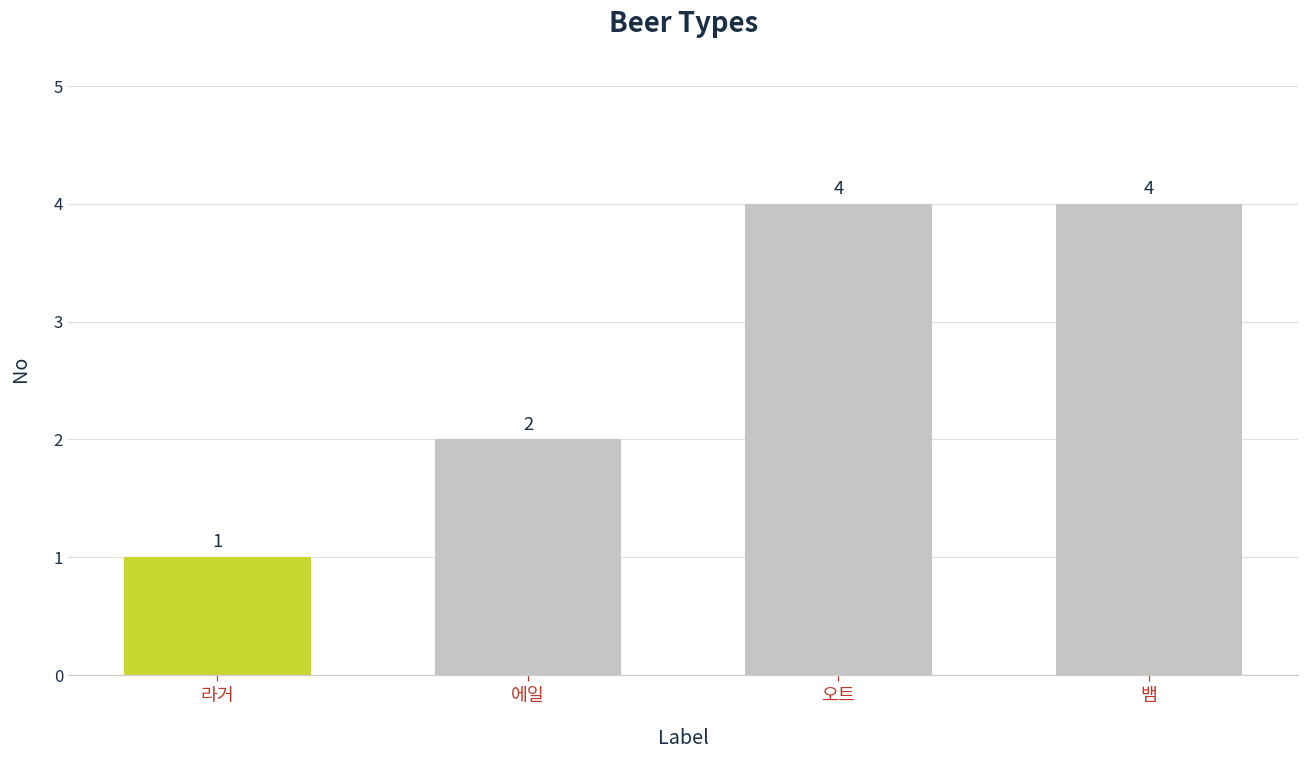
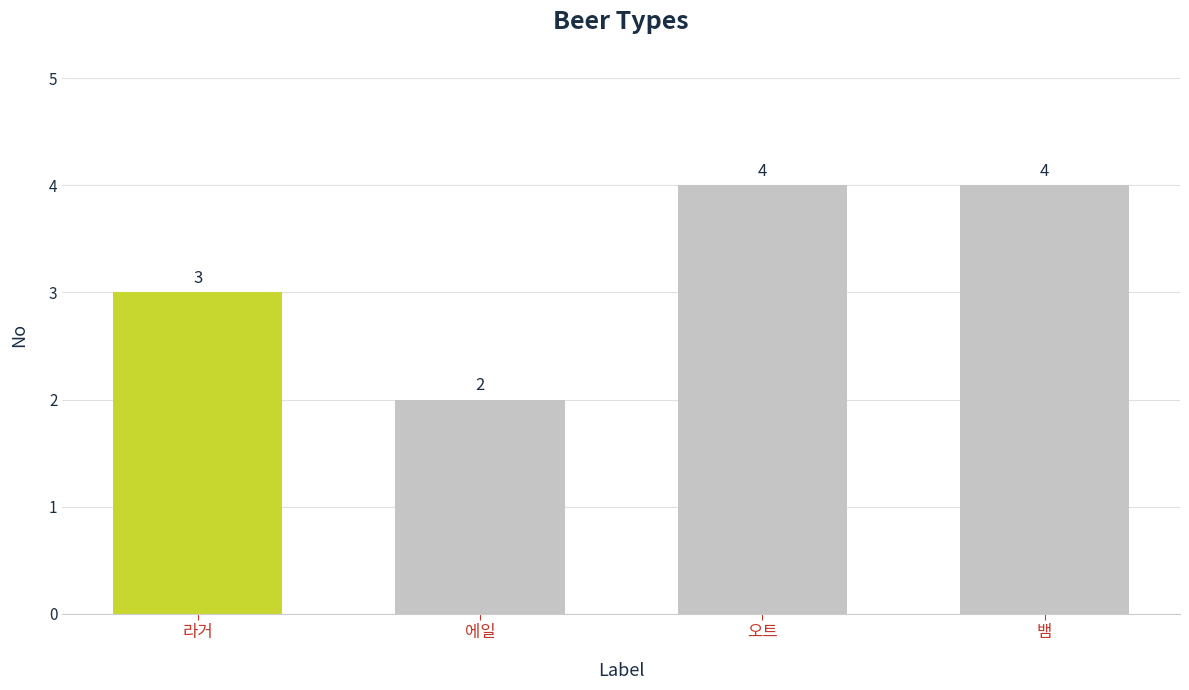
라거: 1 -> 3
